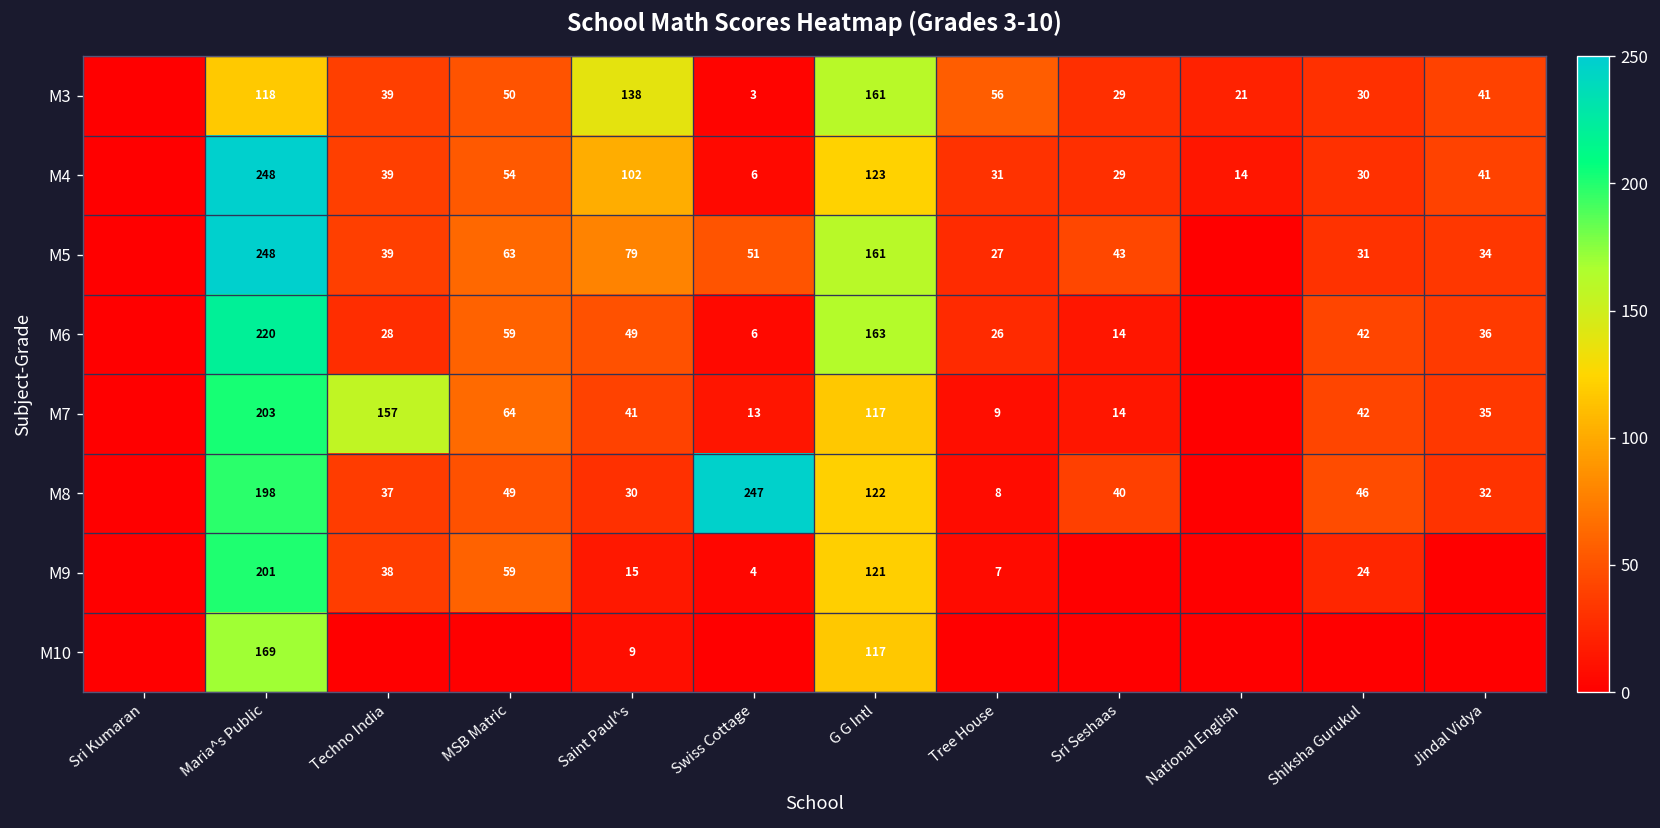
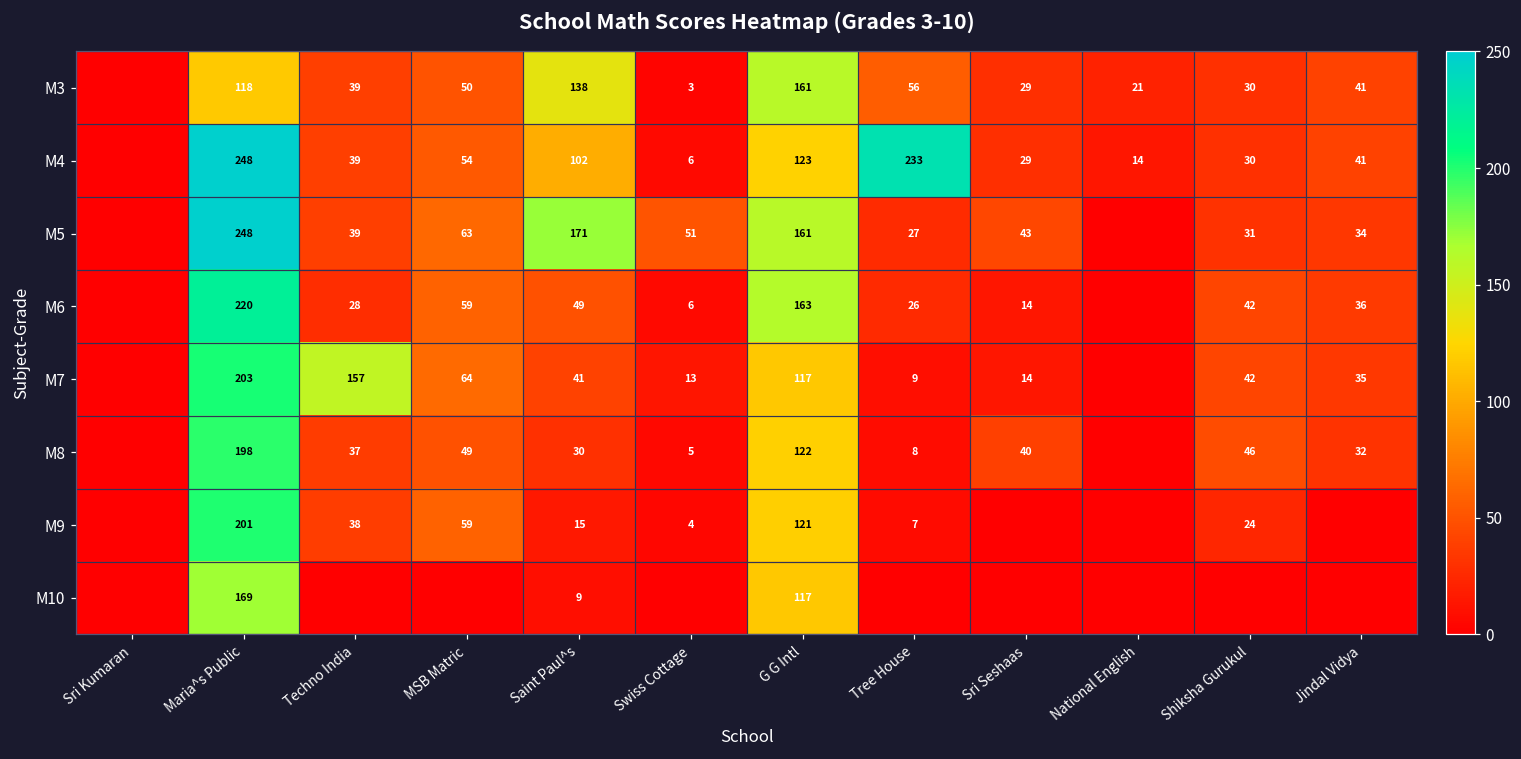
M4, Tree House: 31 -> 233
M5, Saint Paul^s: 79 -> 171
M8, Swiss Cottage: 247 -> 5
